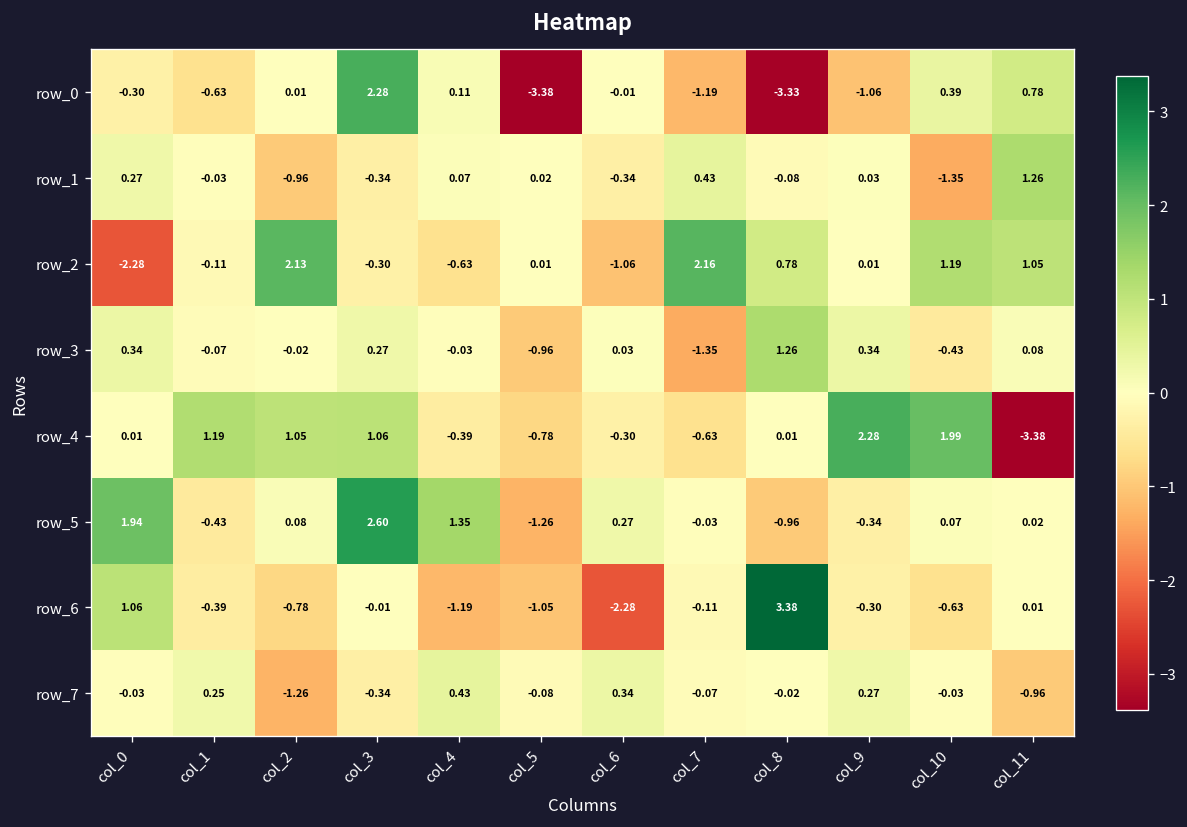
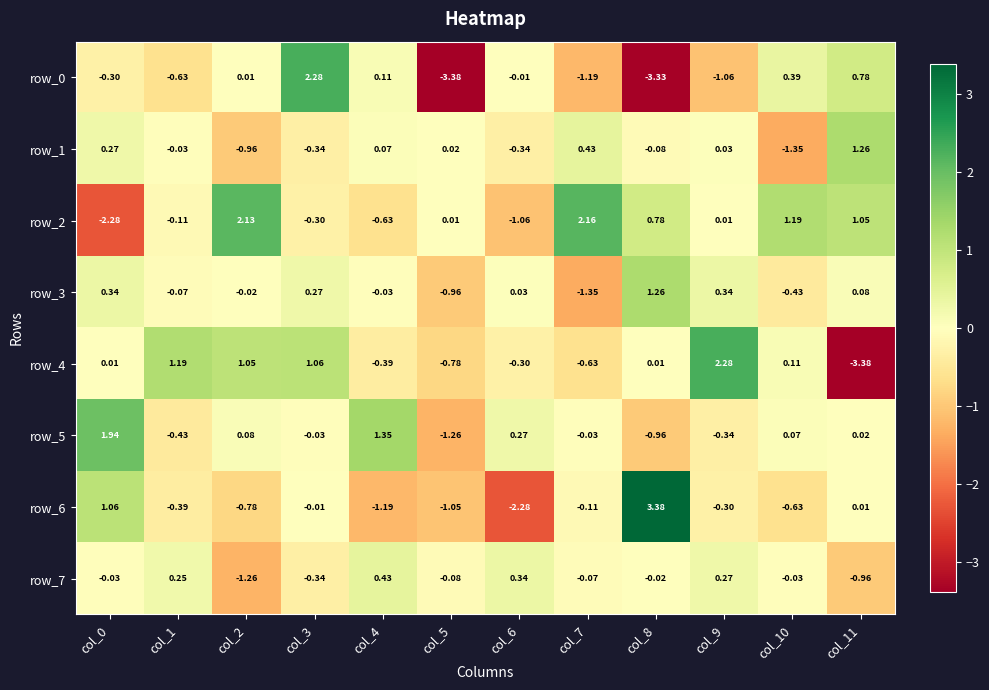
row_4, col_10: 1.99 -> 0.11
row_5, col_3: 2.60 -> -0.03
